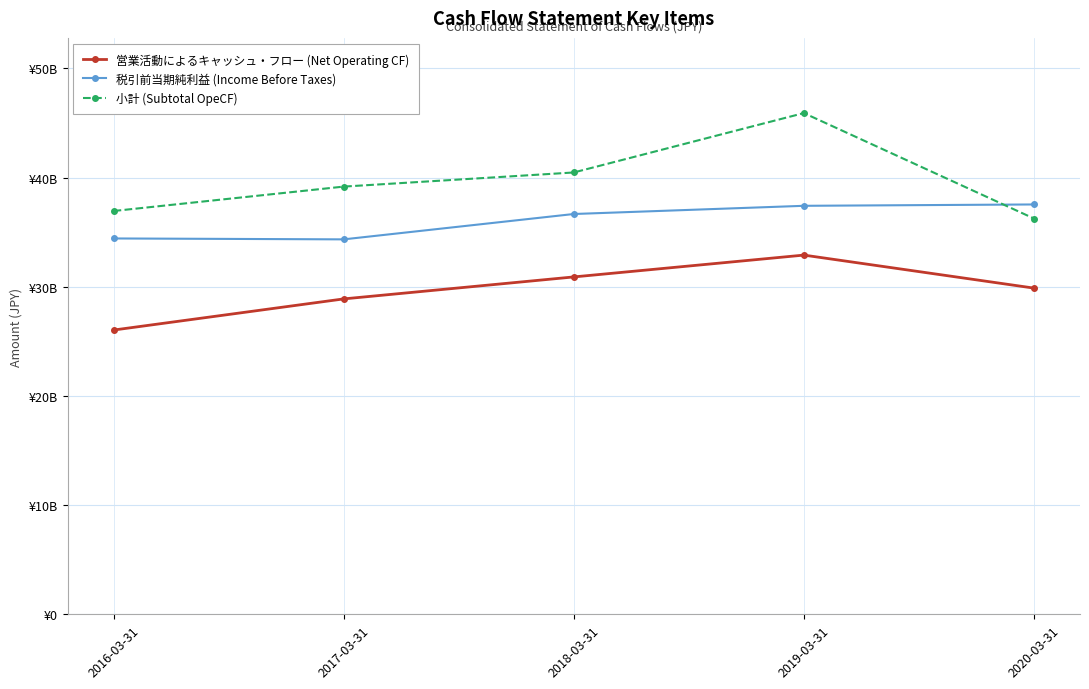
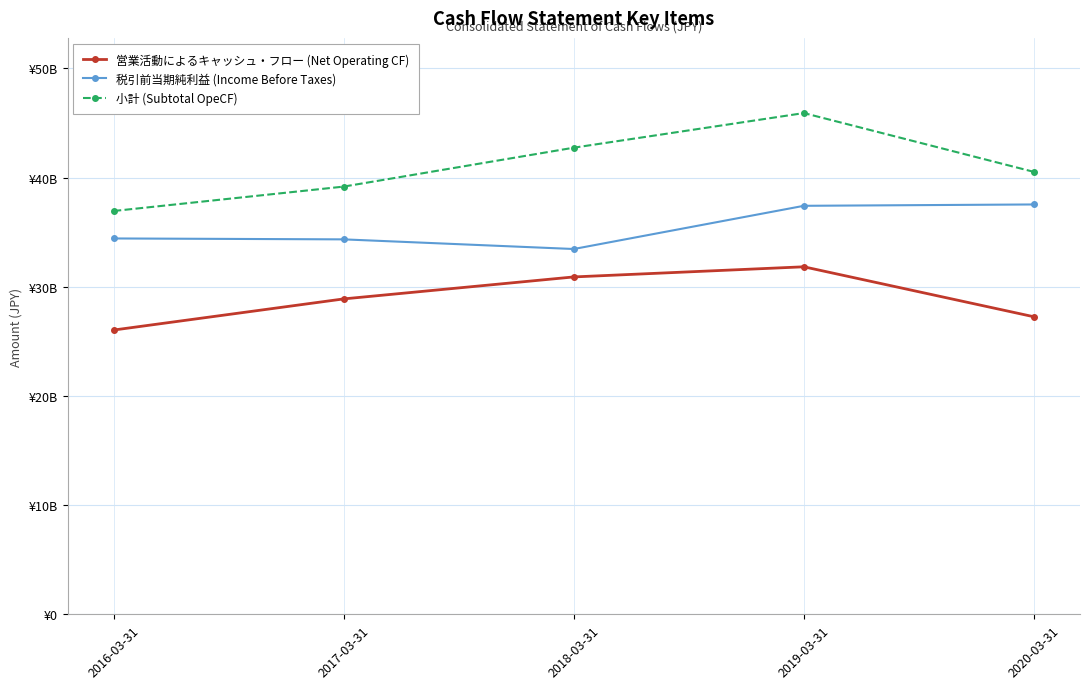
税引前当期純利益 (Income Before Taxes), 2018-03-31: ¥36700000000 -> ¥33500000000
小計 (Subtotal OpeCF), 2018-03-31: ¥40500000000 -> ¥42700000000
営業活動によるキャッシュ・フロー (Net Operating CF), 2019-03-31: ¥32900000000 -> ¥31800000000
営業活動によるキャッシュ・フロー (Net Operating CF), 2020-03-31: ¥29900000000 -> ¥27200000000
小計 (Subtotal OpeCF), 2020-03-31: ¥36200000000 -> ¥40500000000
